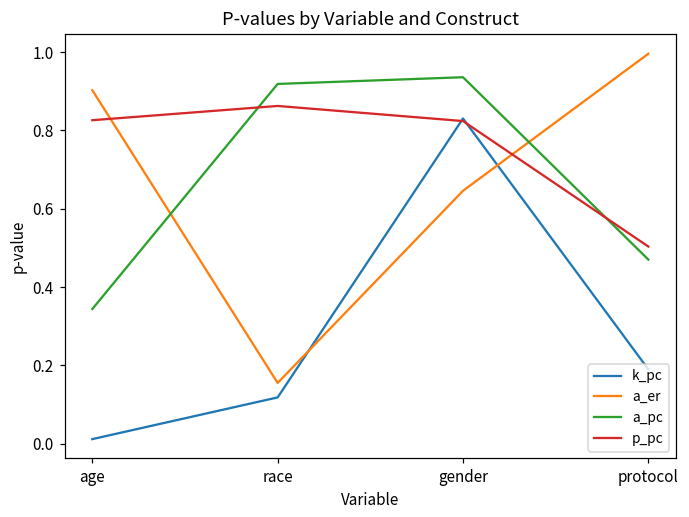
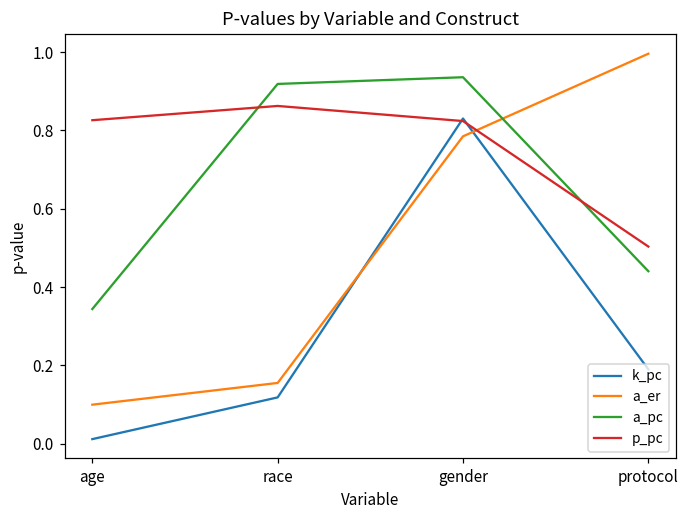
a_er, age: 0.90 -> 0.10
a_er, gender: 0.65 -> 0.78
a_pc, protocol: 0.47 -> 0.44
